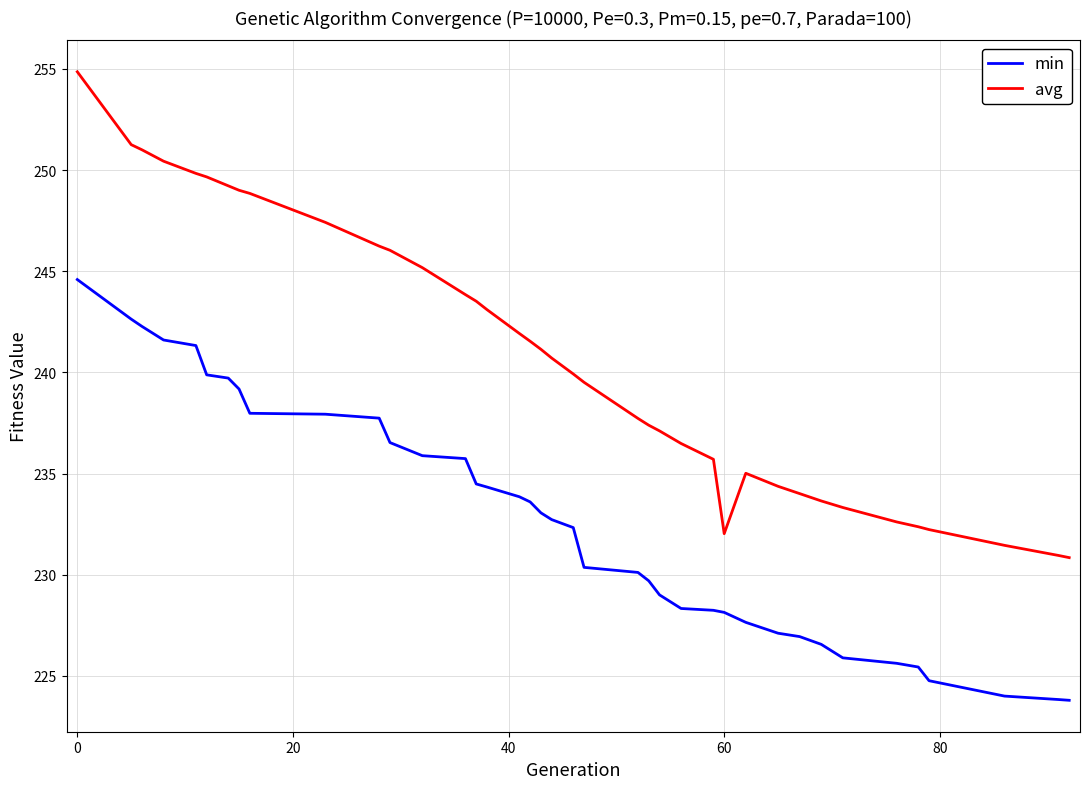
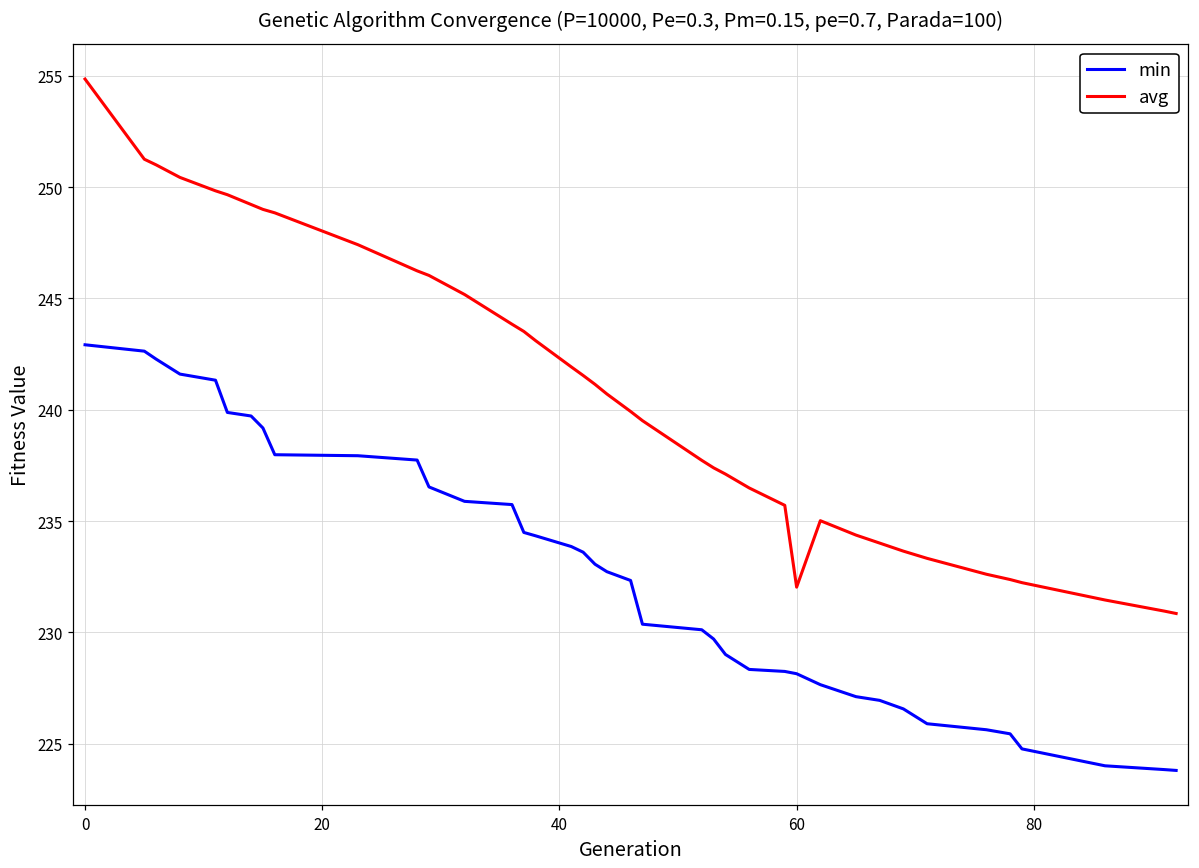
min, 0: 244.6 -> 242.9
